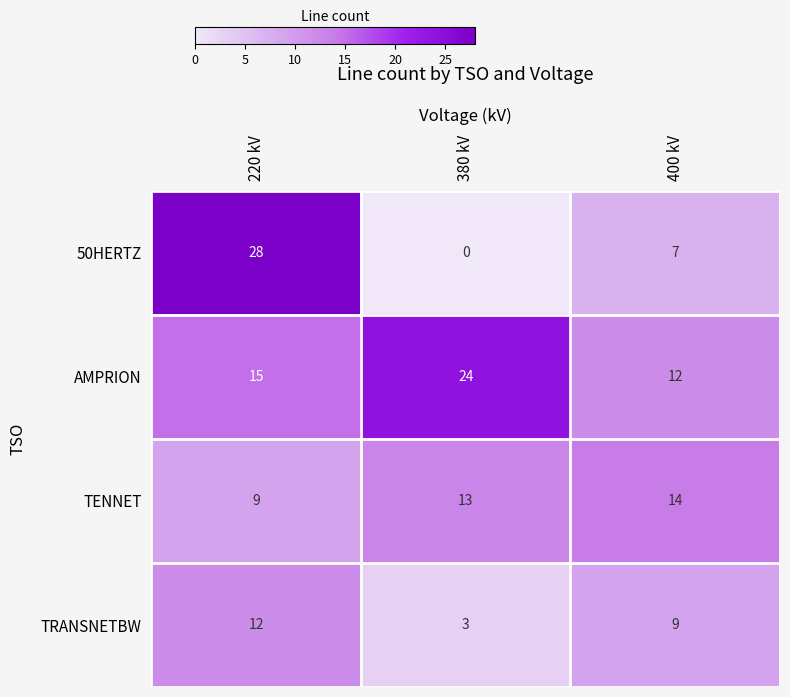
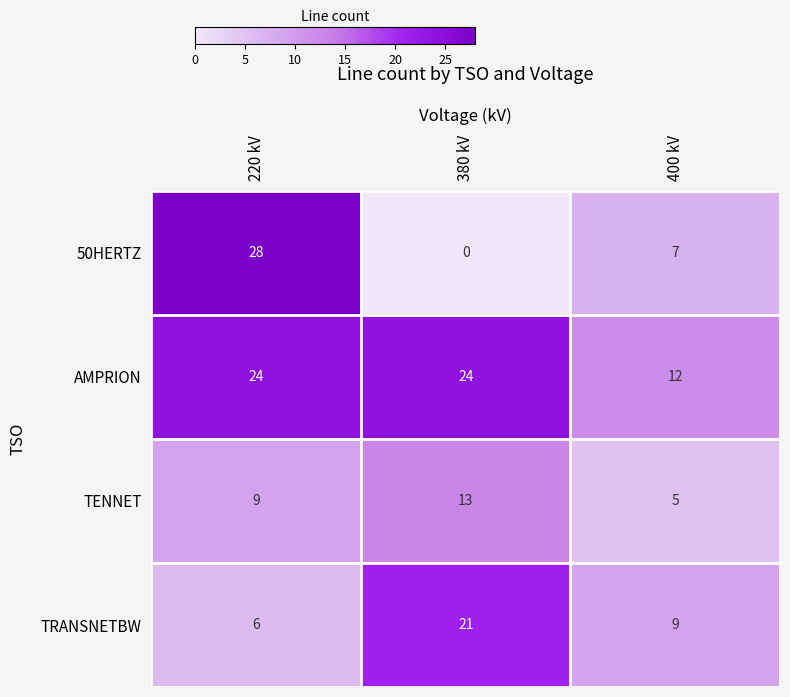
AMPRION, 220 kV: 15 -> 24
TENNET, 400 kV: 14 -> 5
TRANSNETBW, 220 kV: 12 -> 6
TRANSNETBW, 380 kV: 3 -> 21
